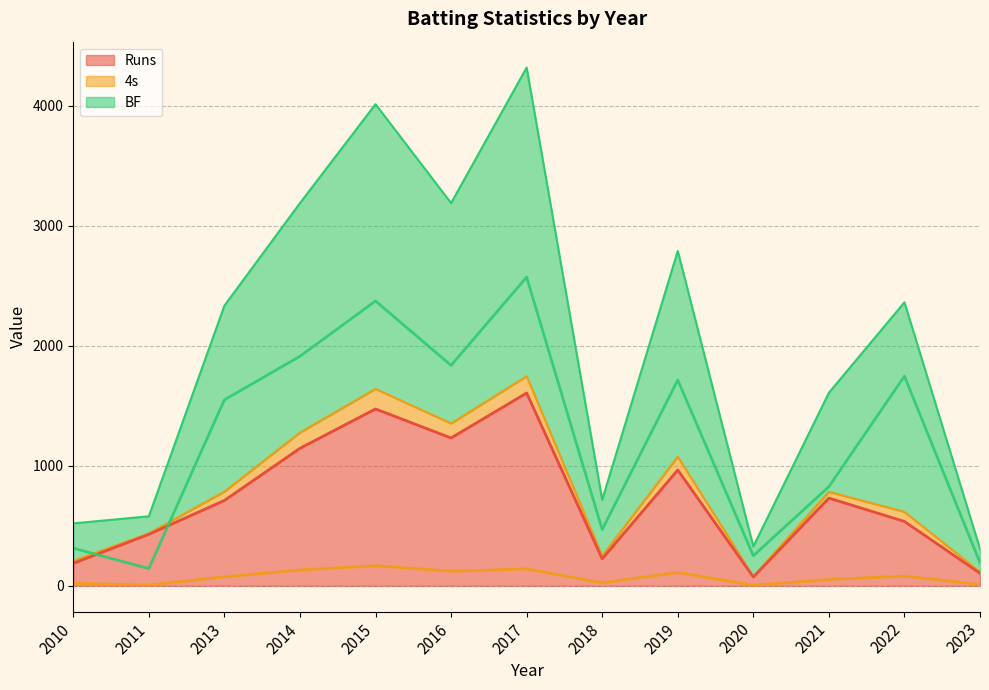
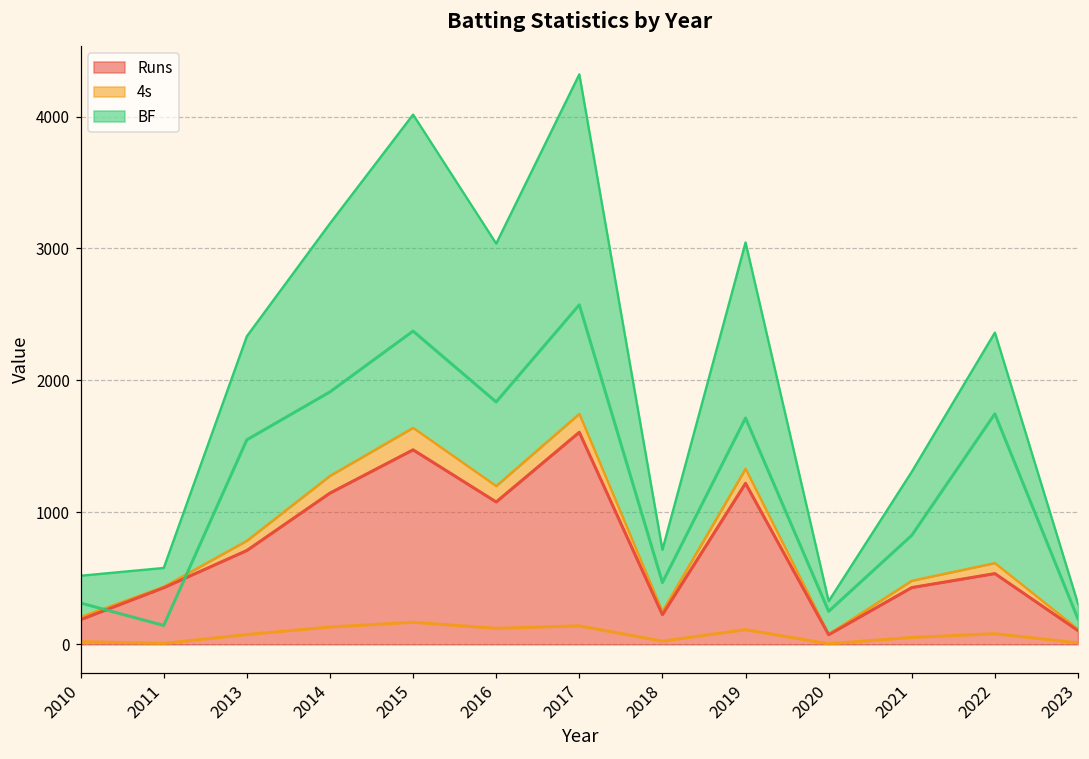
Runs, 2016: 1230 -> 1080
Runs, 2019: 970 -> 1220
Runs, 2021: 730 -> 430
